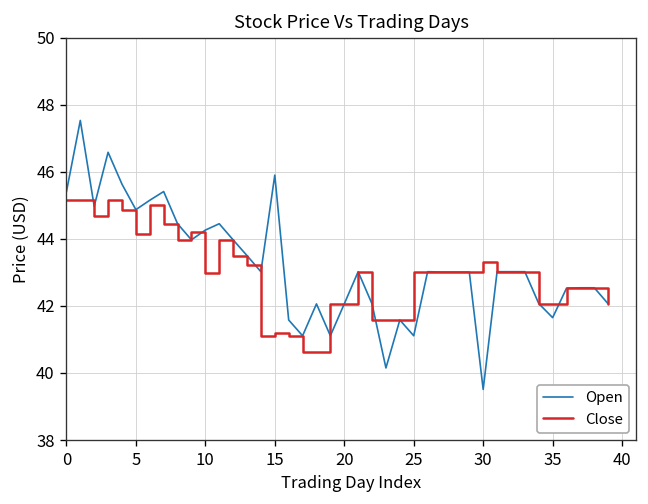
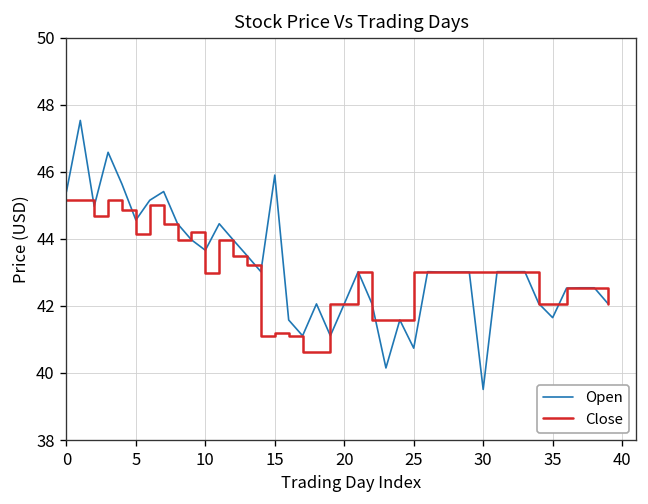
Open, 5: 44.9 -> 44.6
Open, 10: 44.3 -> 43.7
Open, 25: 41.1 -> 40.7
Close, 30: 43.3 -> 43.0
